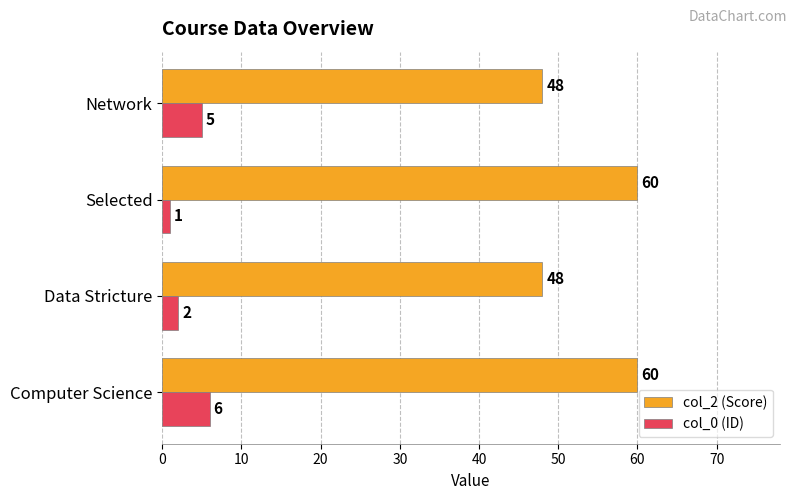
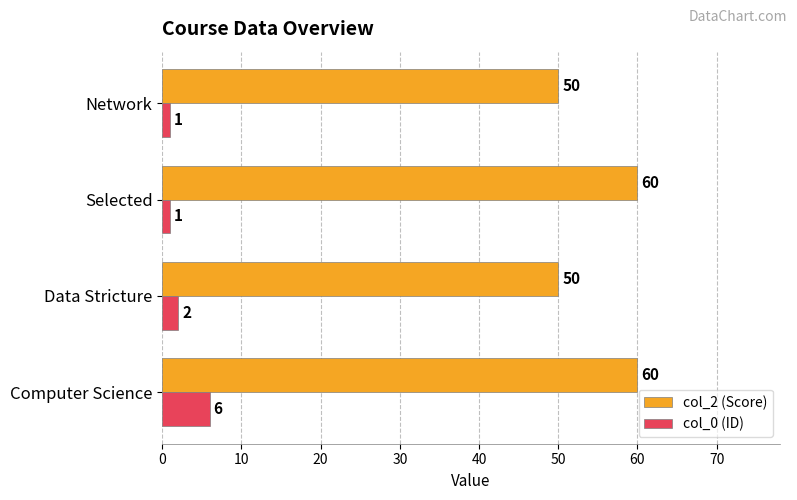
col_2 (Score), Network: 48 -> 50
col_0 (ID), Network: 5 -> 1
col_2 (Score), Data Stricture: 48 -> 50
